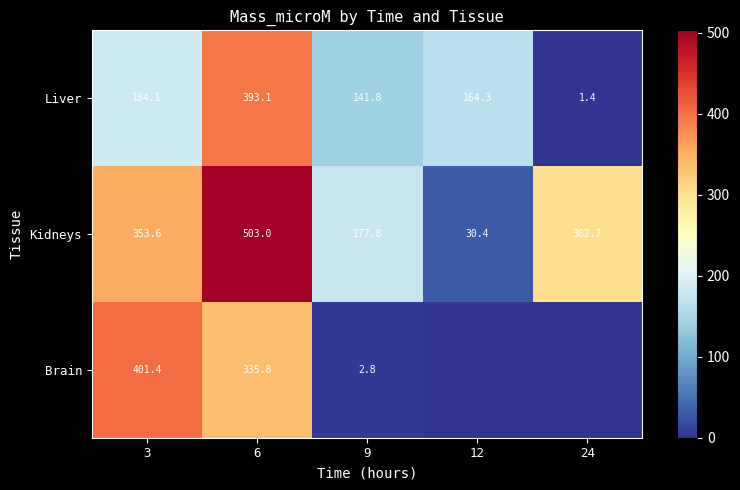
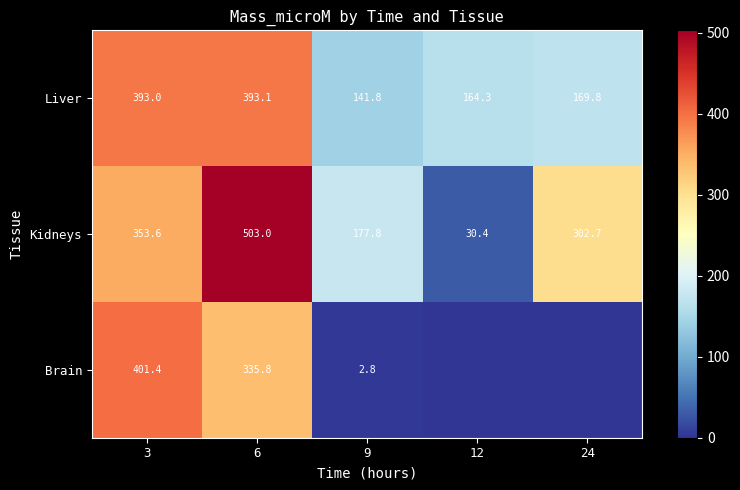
Liver, 3: 184.1 -> 393.0
Liver, 24: 1.4 -> 169.8
